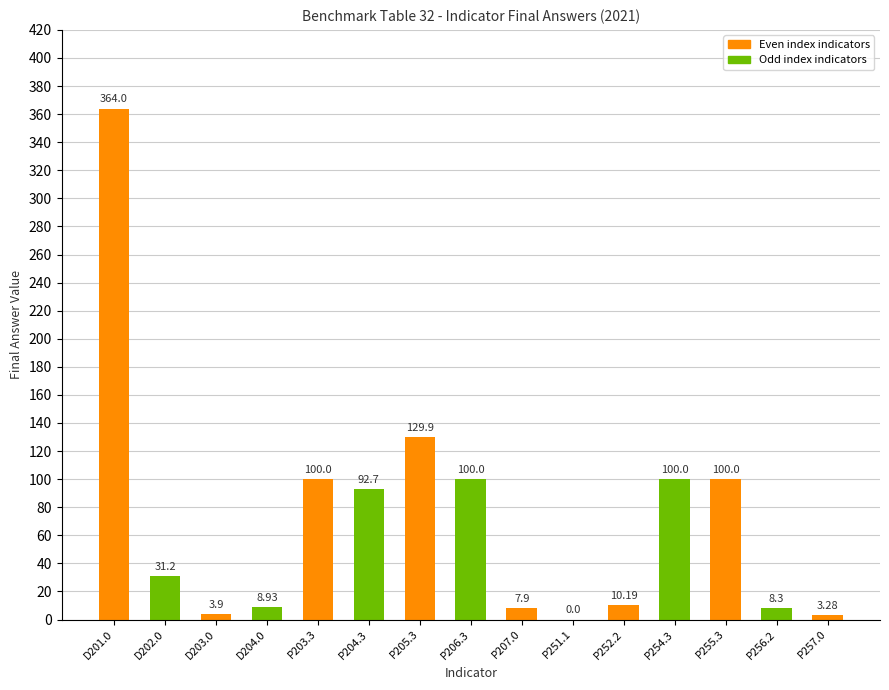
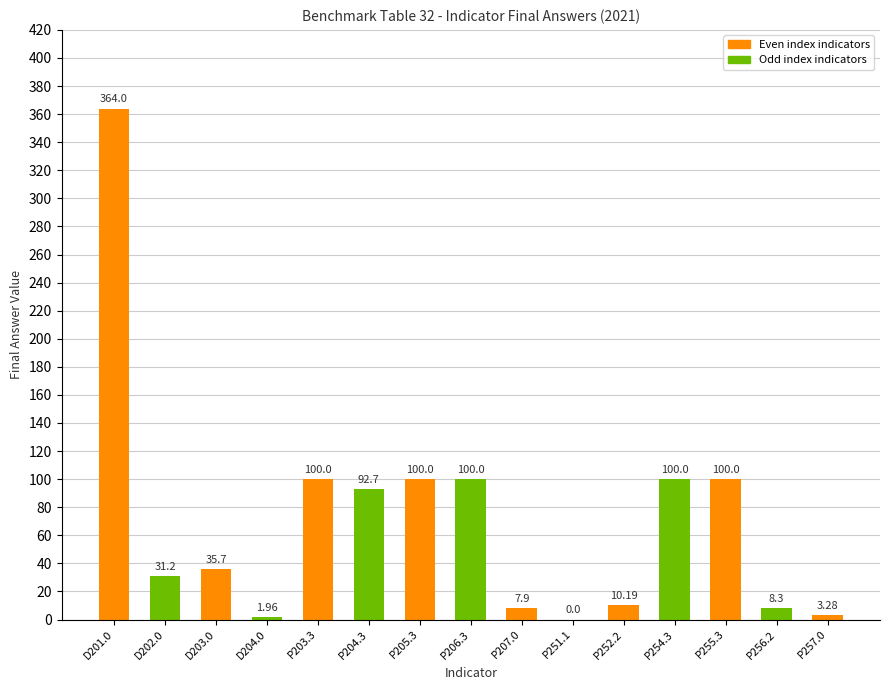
D203.0: 3.9 -> 35.7
D204.0: 8.93 -> 1.96
P205.3: 129.9 -> 100.0
